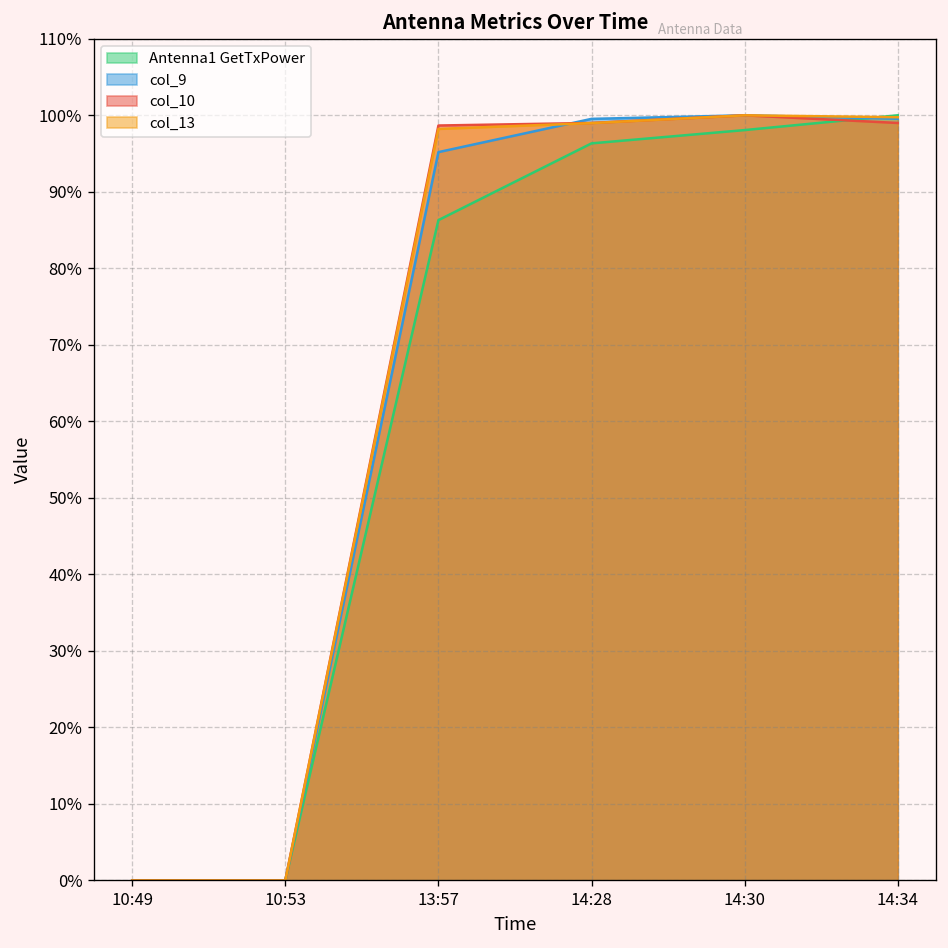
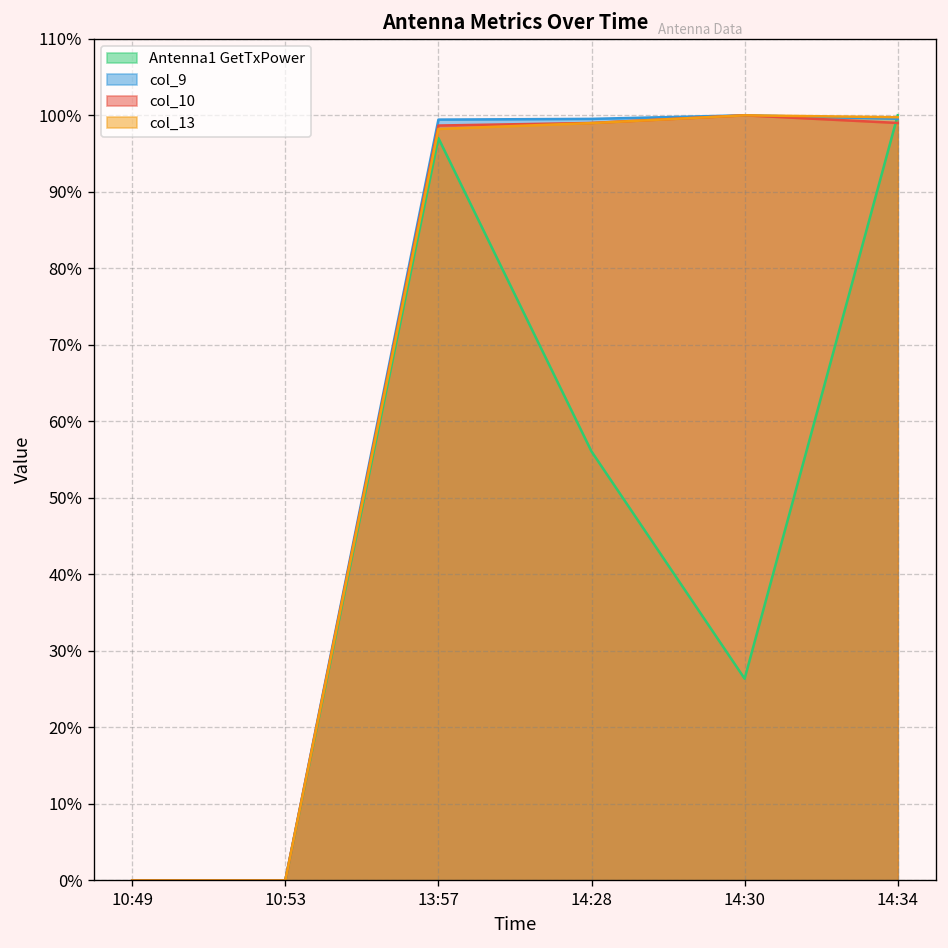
Antenna1 GetTxPower, 13:57: 86% -> 97%
col_9, 13:57: 95% -> 99%
Antenna1 GetTxPower, 14:28: 96% -> 56%
Antenna1 GetTxPower, 14:30: 98% -> 26%
